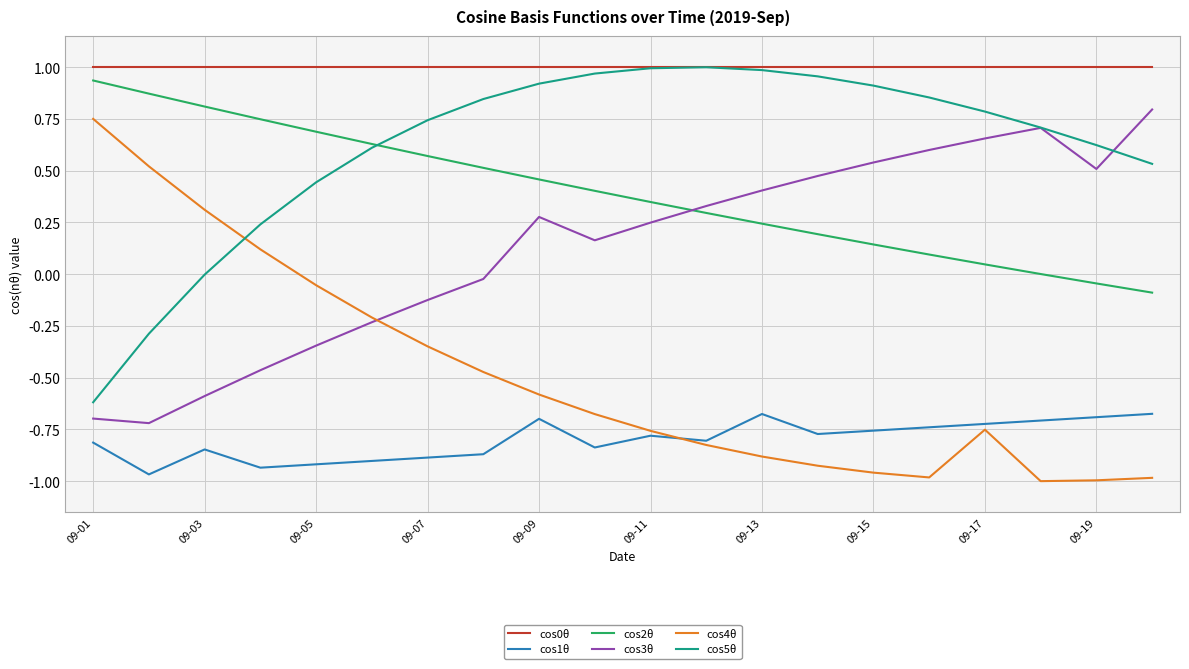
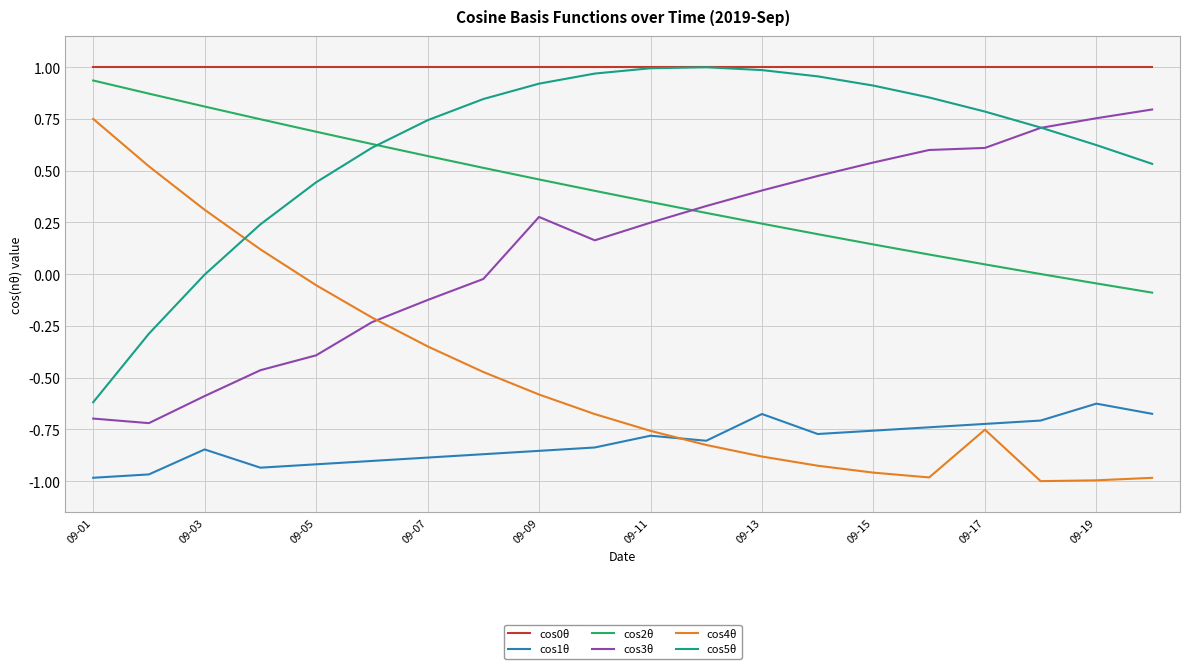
cos1θ, 09-01: -0.81 -> -0.98
cos3θ, 09-05: -0.35 -> -0.39
cos1θ, 09-09: -0.70 -> -0.85
cos3θ, 09-17: 0.66 -> 0.61
cos1θ, 09-19: -0.69 -> -0.63
cos3θ, 09-19: 0.51 -> 0.75
